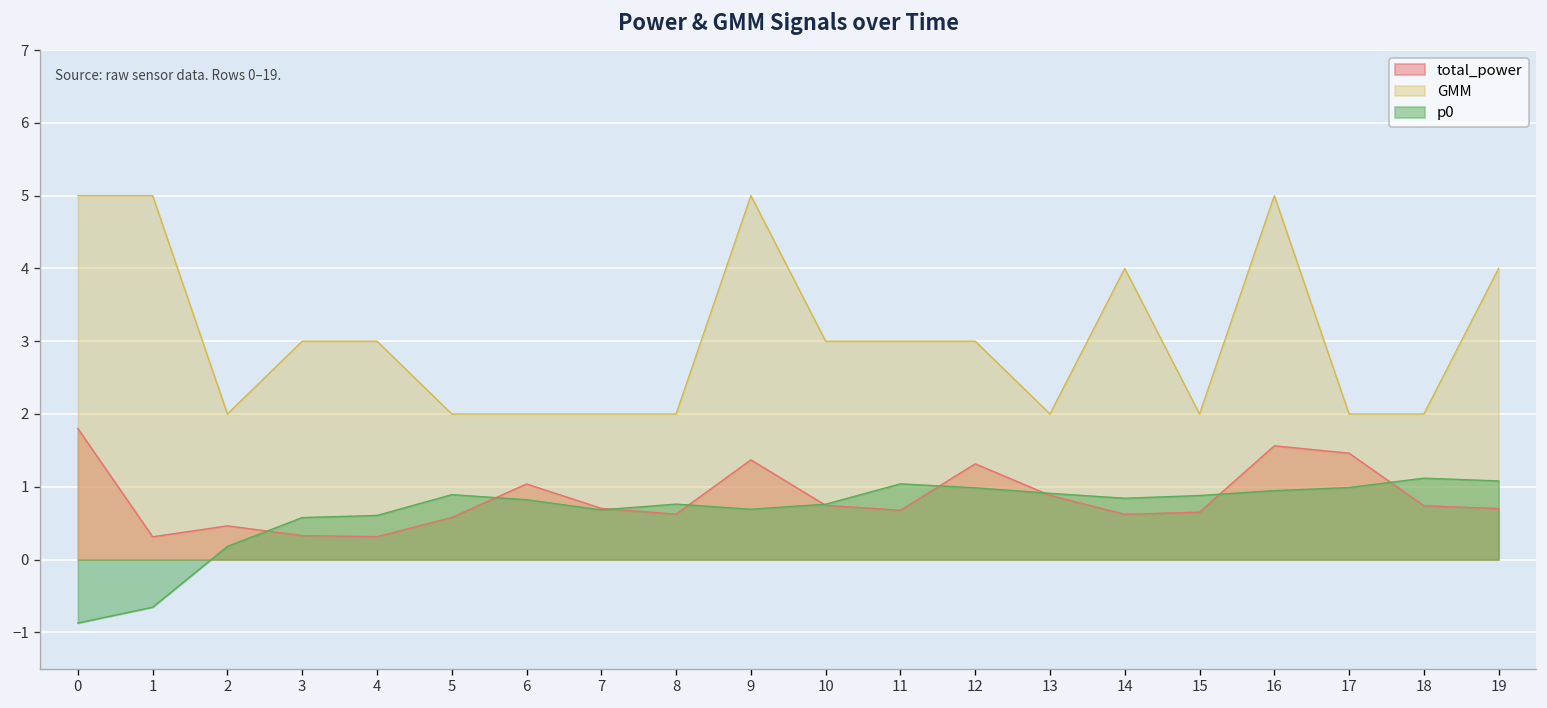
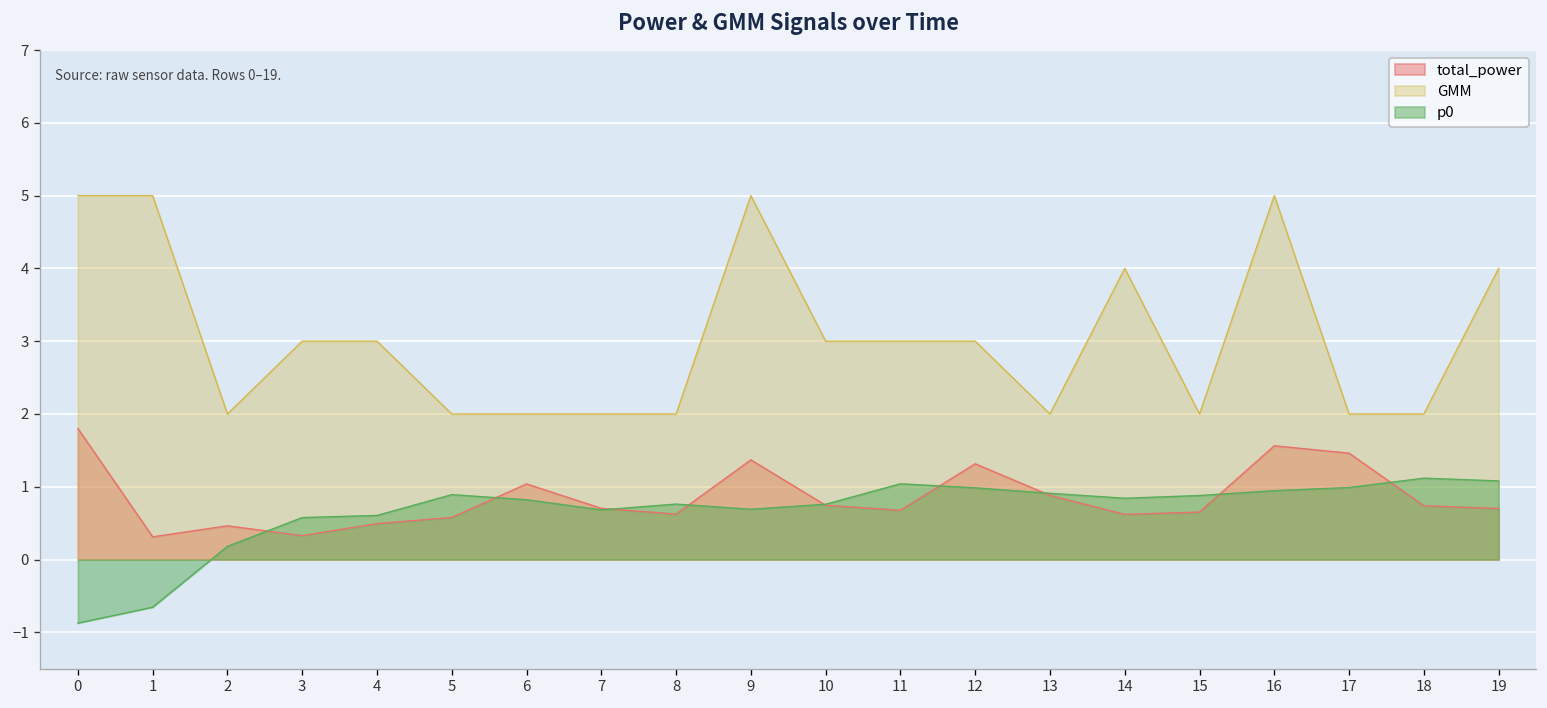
total_power, 4: 0.3 -> 0.5
